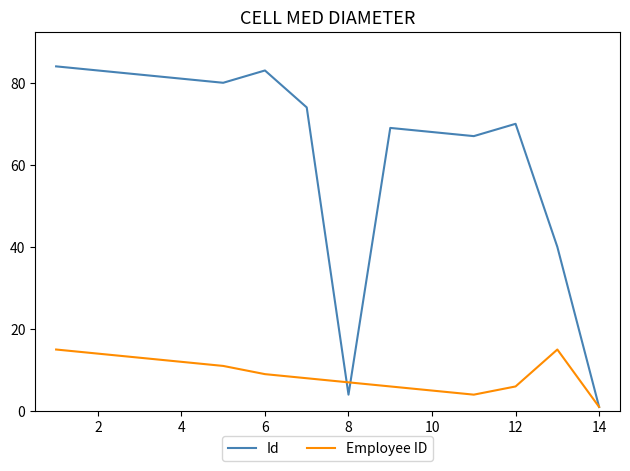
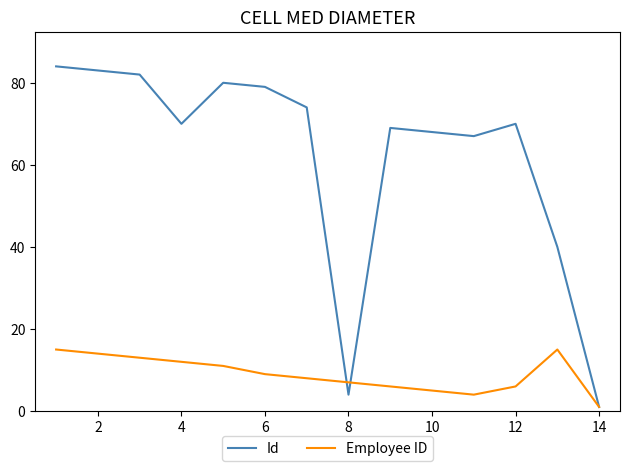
Id, 4: 81 -> 70
Id, 6: 83 -> 79
